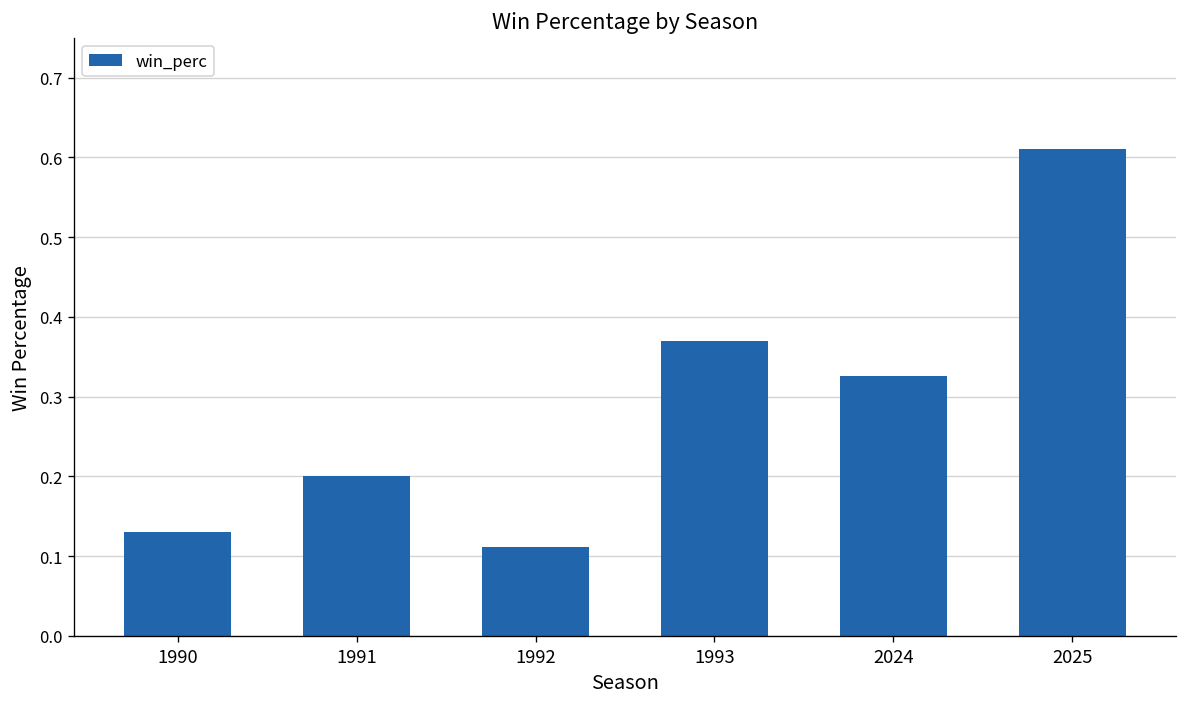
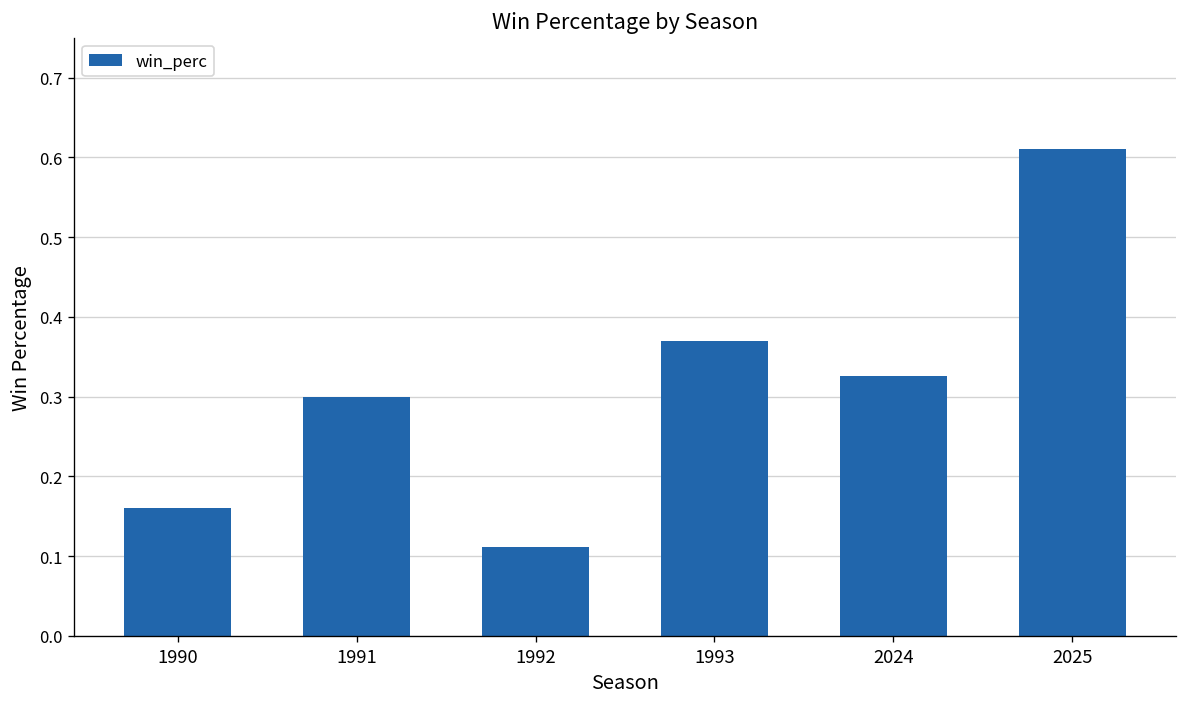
1990: 0.13 -> 0.16
1991: 0.2 -> 0.3
